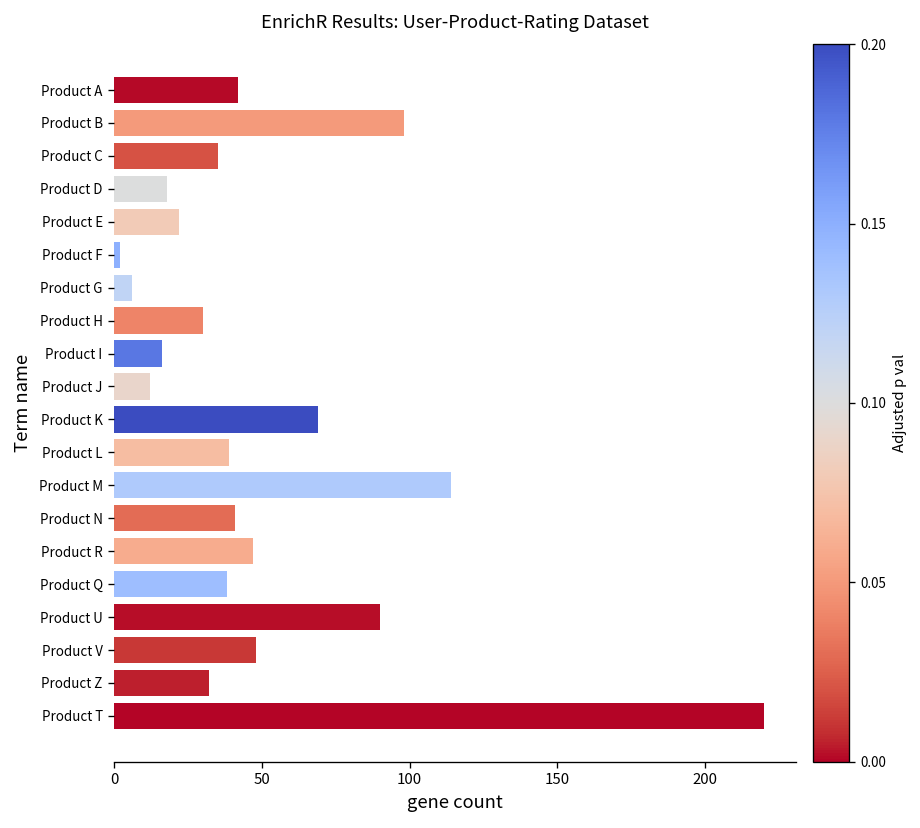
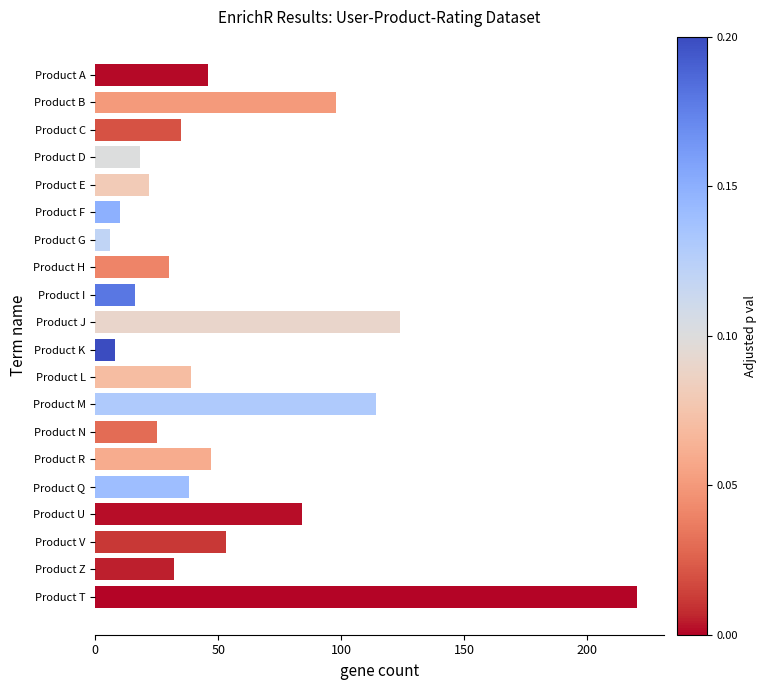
Product A: 42 -> 46
Product F: 2 -> 10
Product J: 12 -> 124
Product K: 69 -> 8
Product N: 41 -> 25
Product U: 90 -> 84
Product V: 48 -> 53
